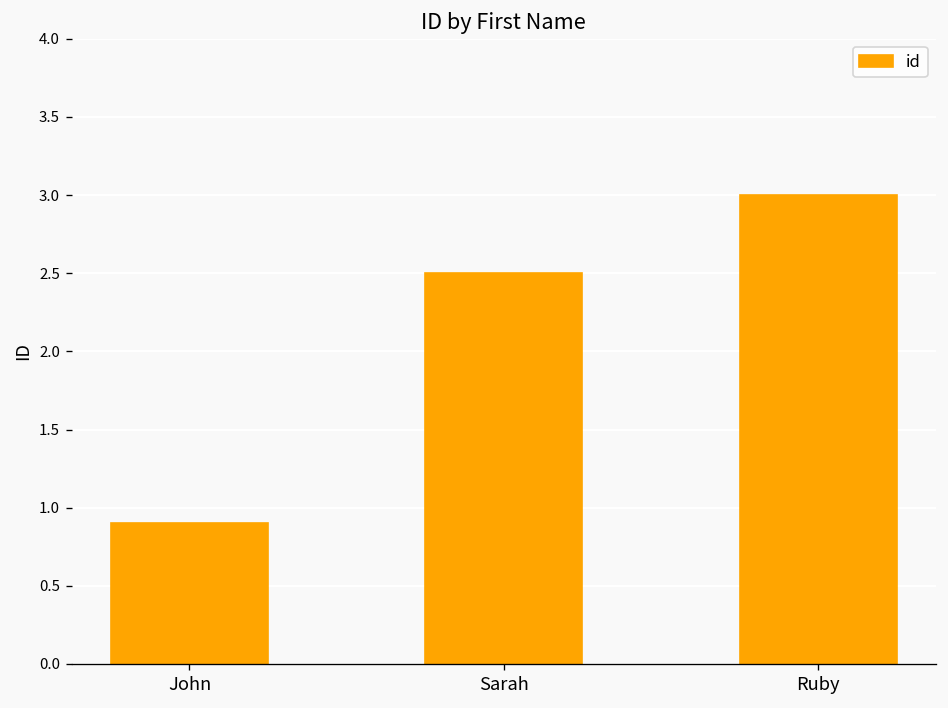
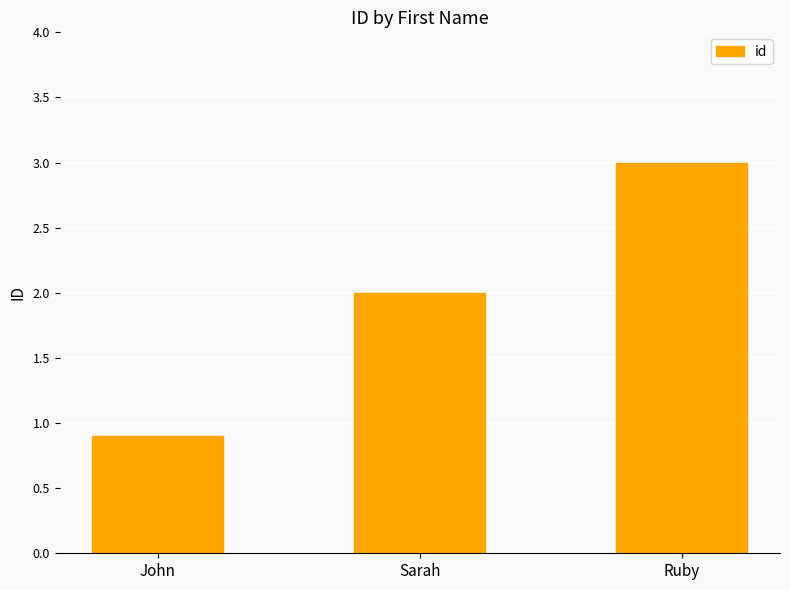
Sarah: 2.5 -> 2.0
